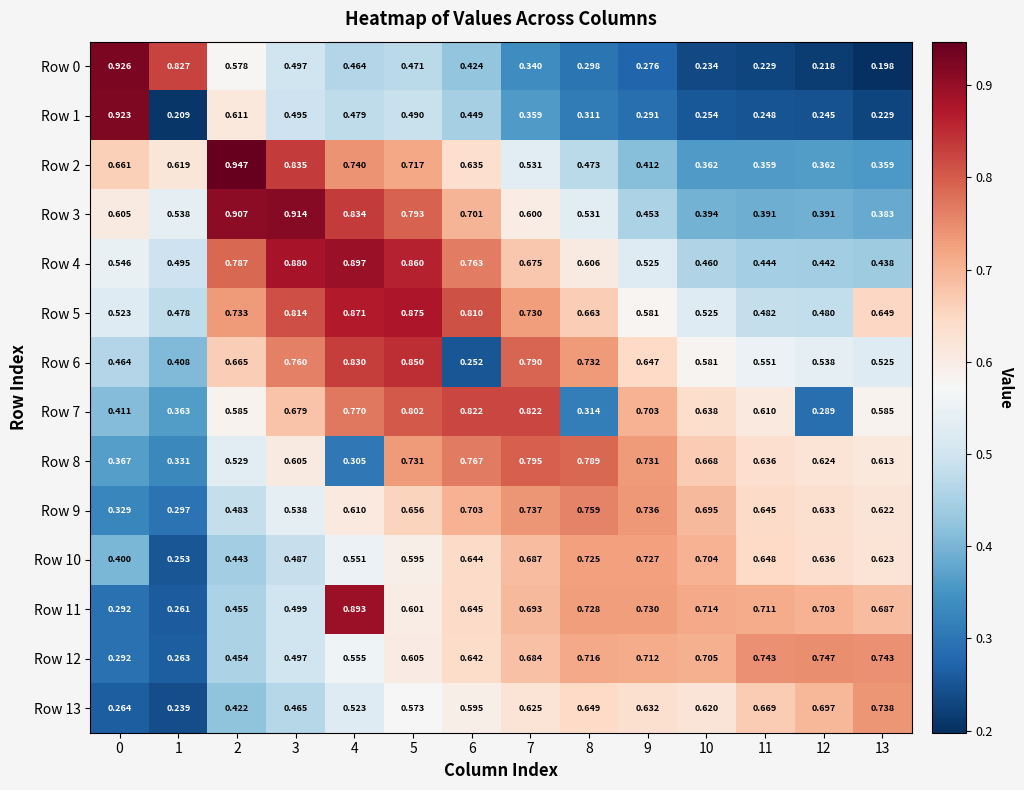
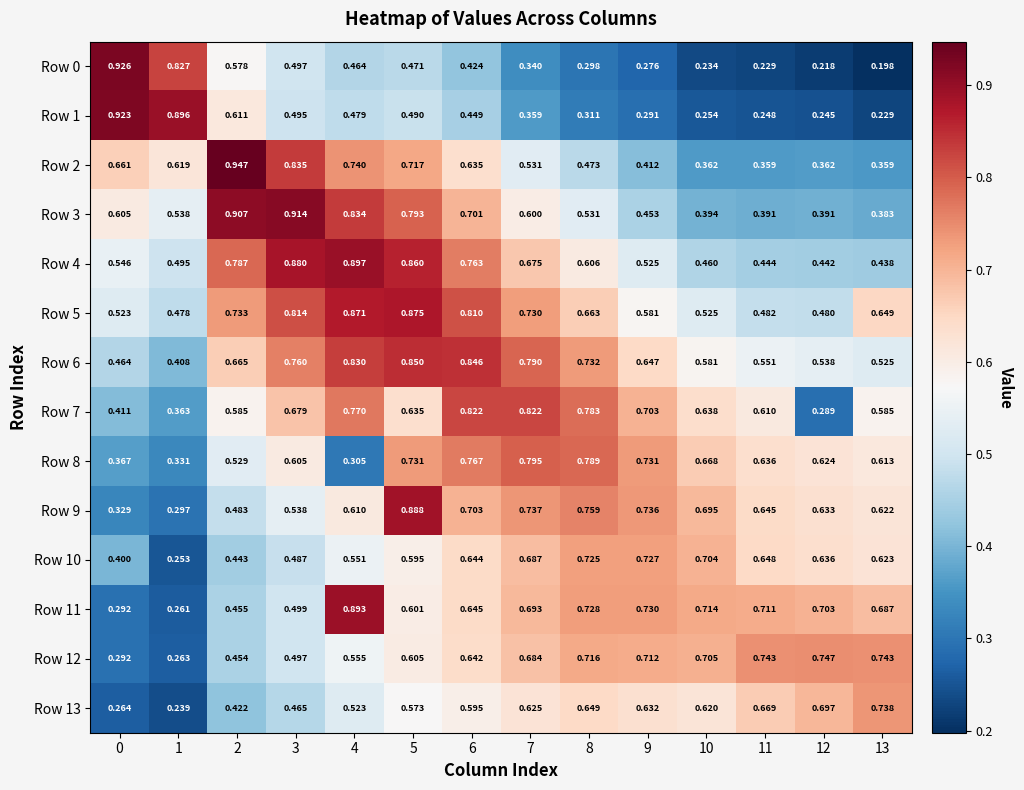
Row 1, 1: 0.209 -> 0.896
Row 6, 6: 0.252 -> 0.846
Row 7, 5: 0.802 -> 0.635
Row 7, 8: 0.314 -> 0.783
Row 9, 5: 0.656 -> 0.888
